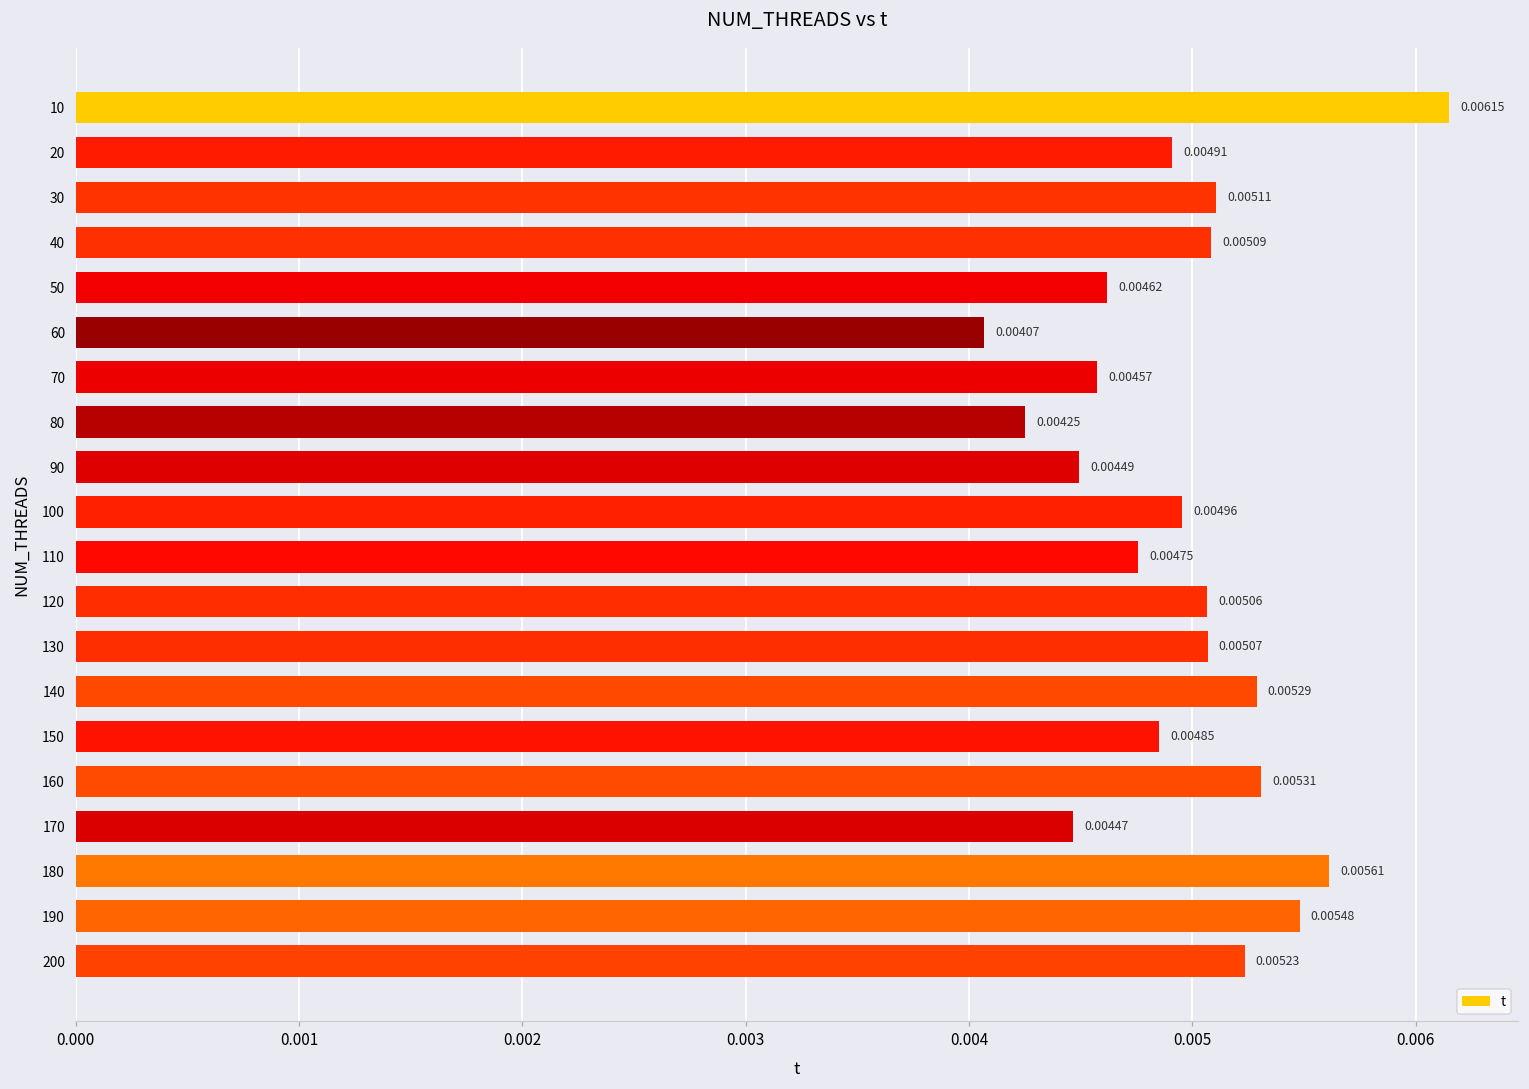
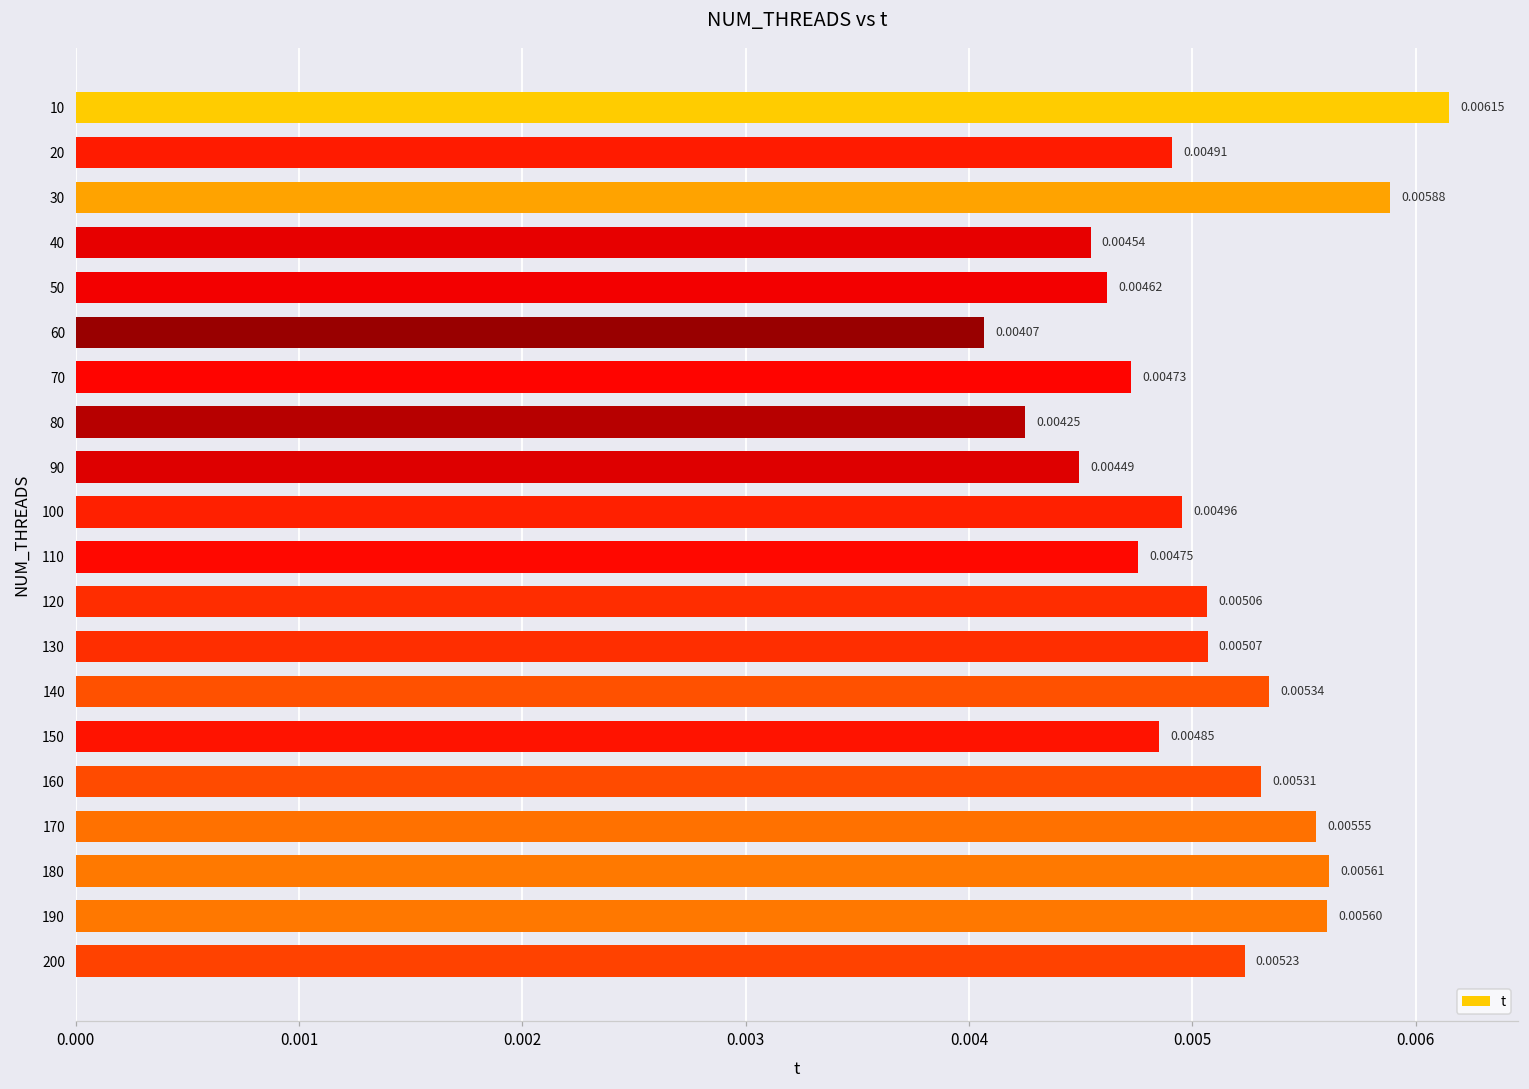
30: 0.00511 -> 0.00588
40: 0.00509 -> 0.00454
70: 0.00457 -> 0.00473
140: 0.00529 -> 0.00534
170: 0.00447 -> 0.00555
190: 0.00548 -> 0.00560
